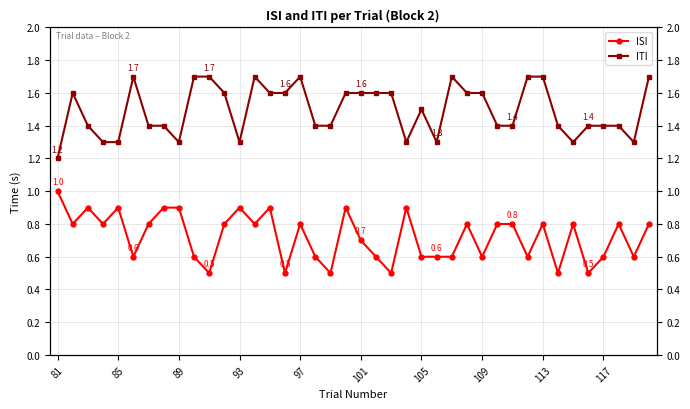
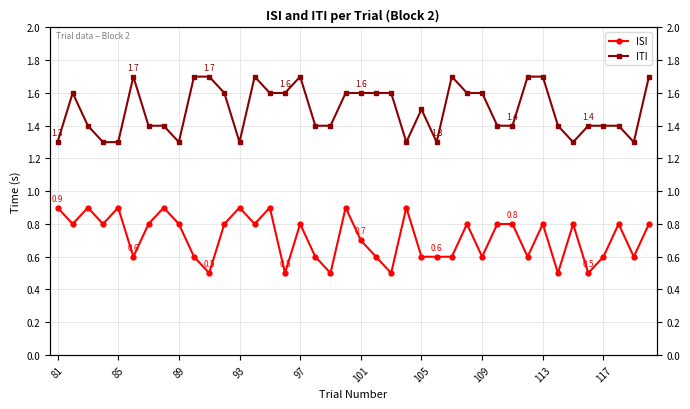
ISI, 81: 1.0 -> 0.9
ITI, 81: 1.2 -> 1.3
ISI, 89: 0.9 -> 0.8
